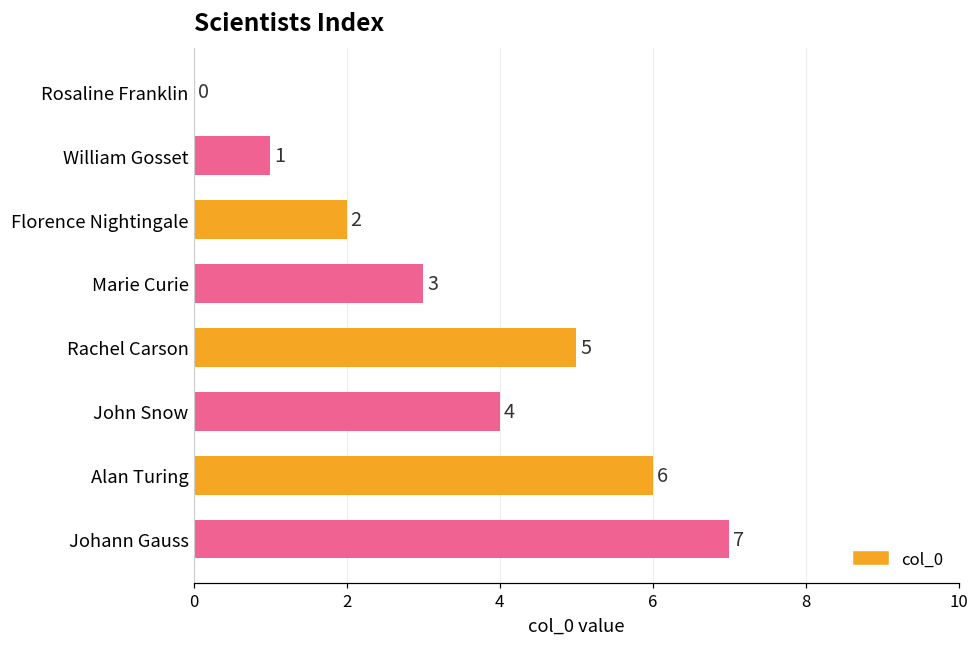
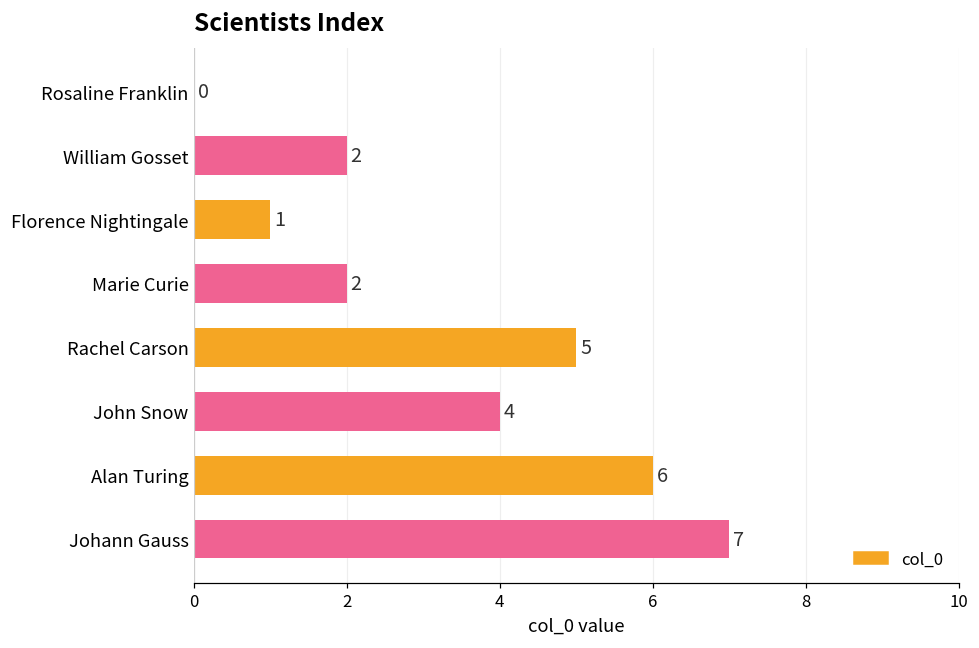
William Gosset: 1 -> 2
Florence Nightingale: 2 -> 1
Marie Curie: 3 -> 2
